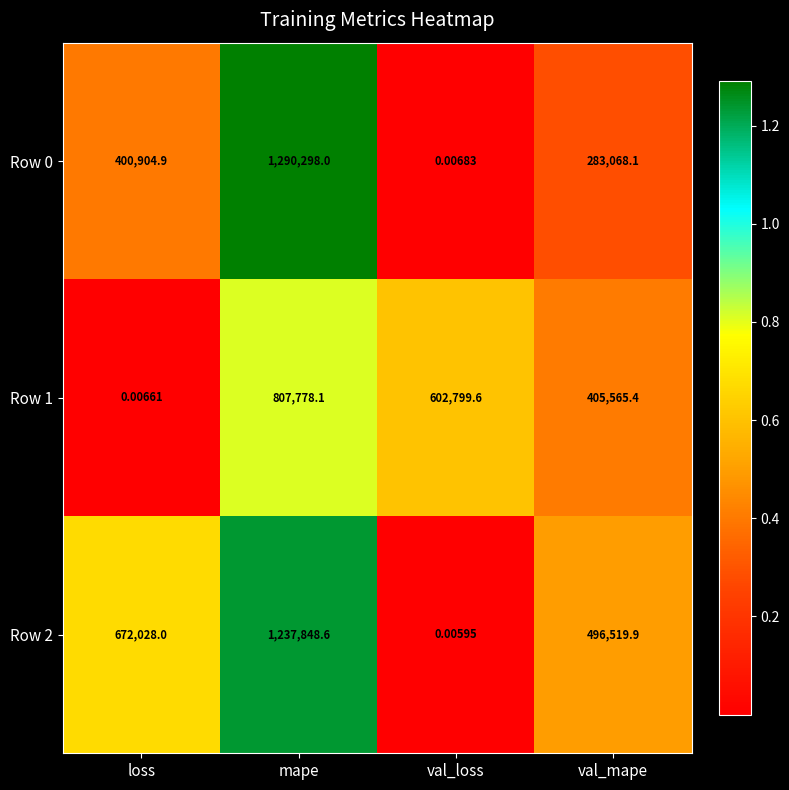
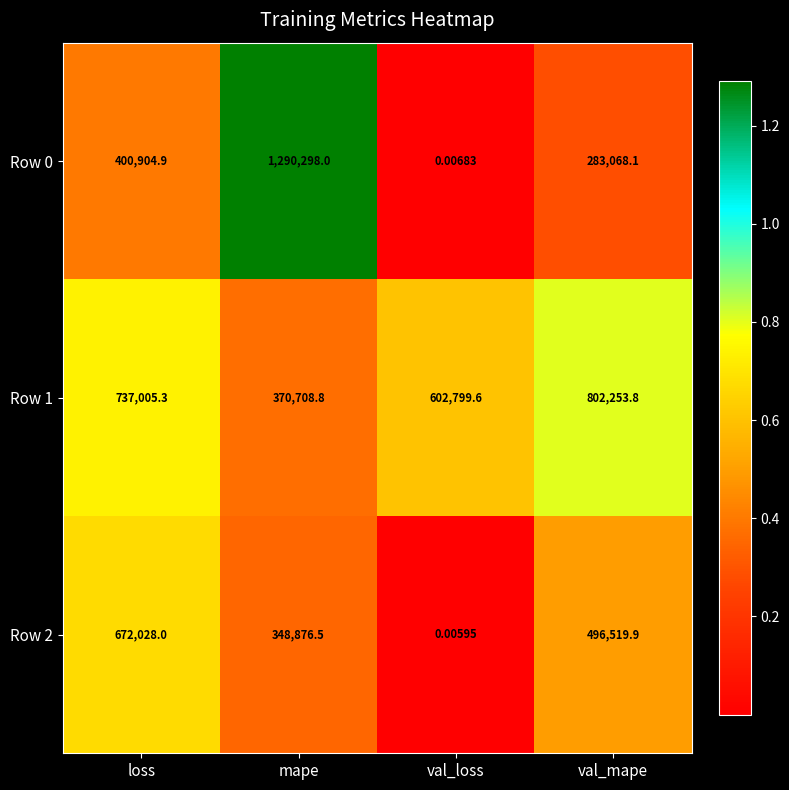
Row 1, loss: 0.00661 -> 737,005.3
Row 1, mape: 807,778.1 -> 370,708.8
Row 1, val_mape: 405,565.4 -> 802,253.8
Row 2, mape: 1,237,848.6 -> 348,876.5
